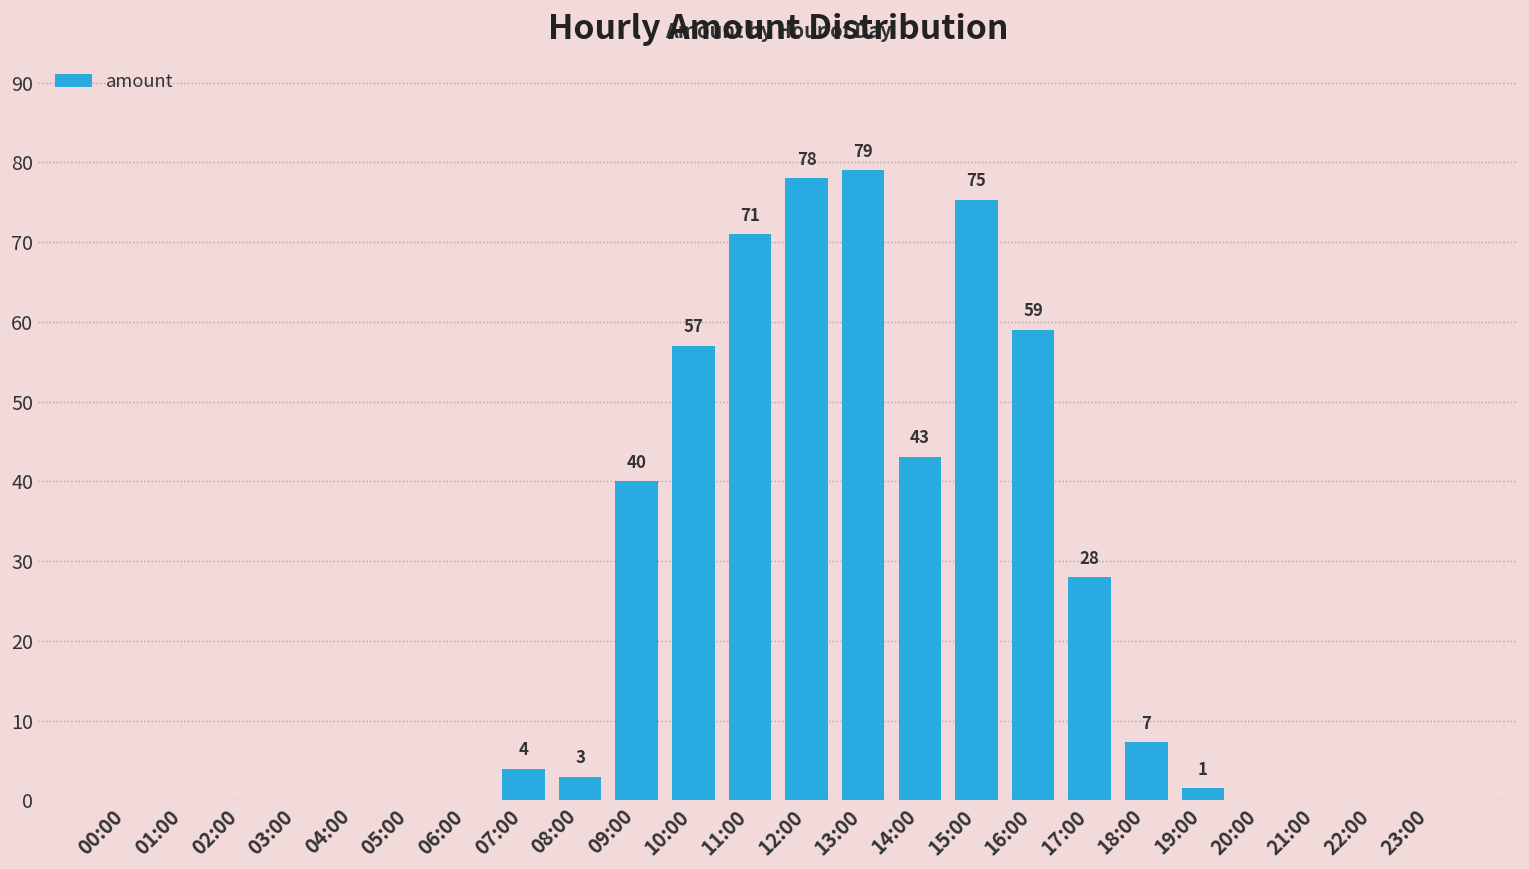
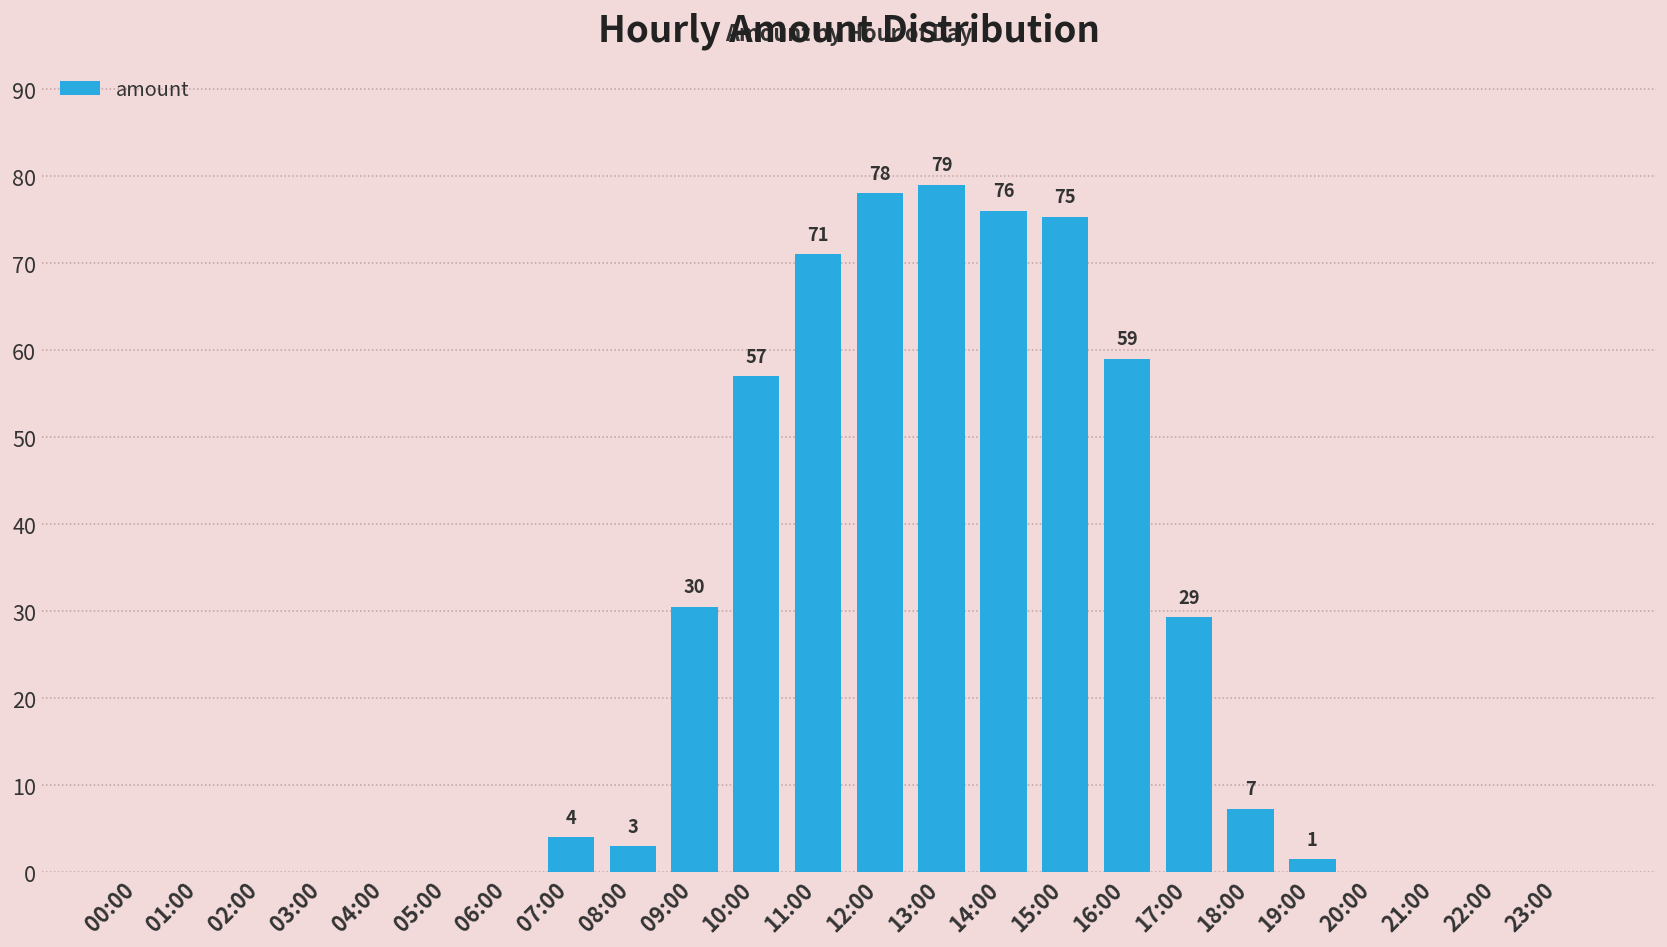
09:00: 40 -> 30
14:00: 43 -> 76
17:00: 28 -> 29
